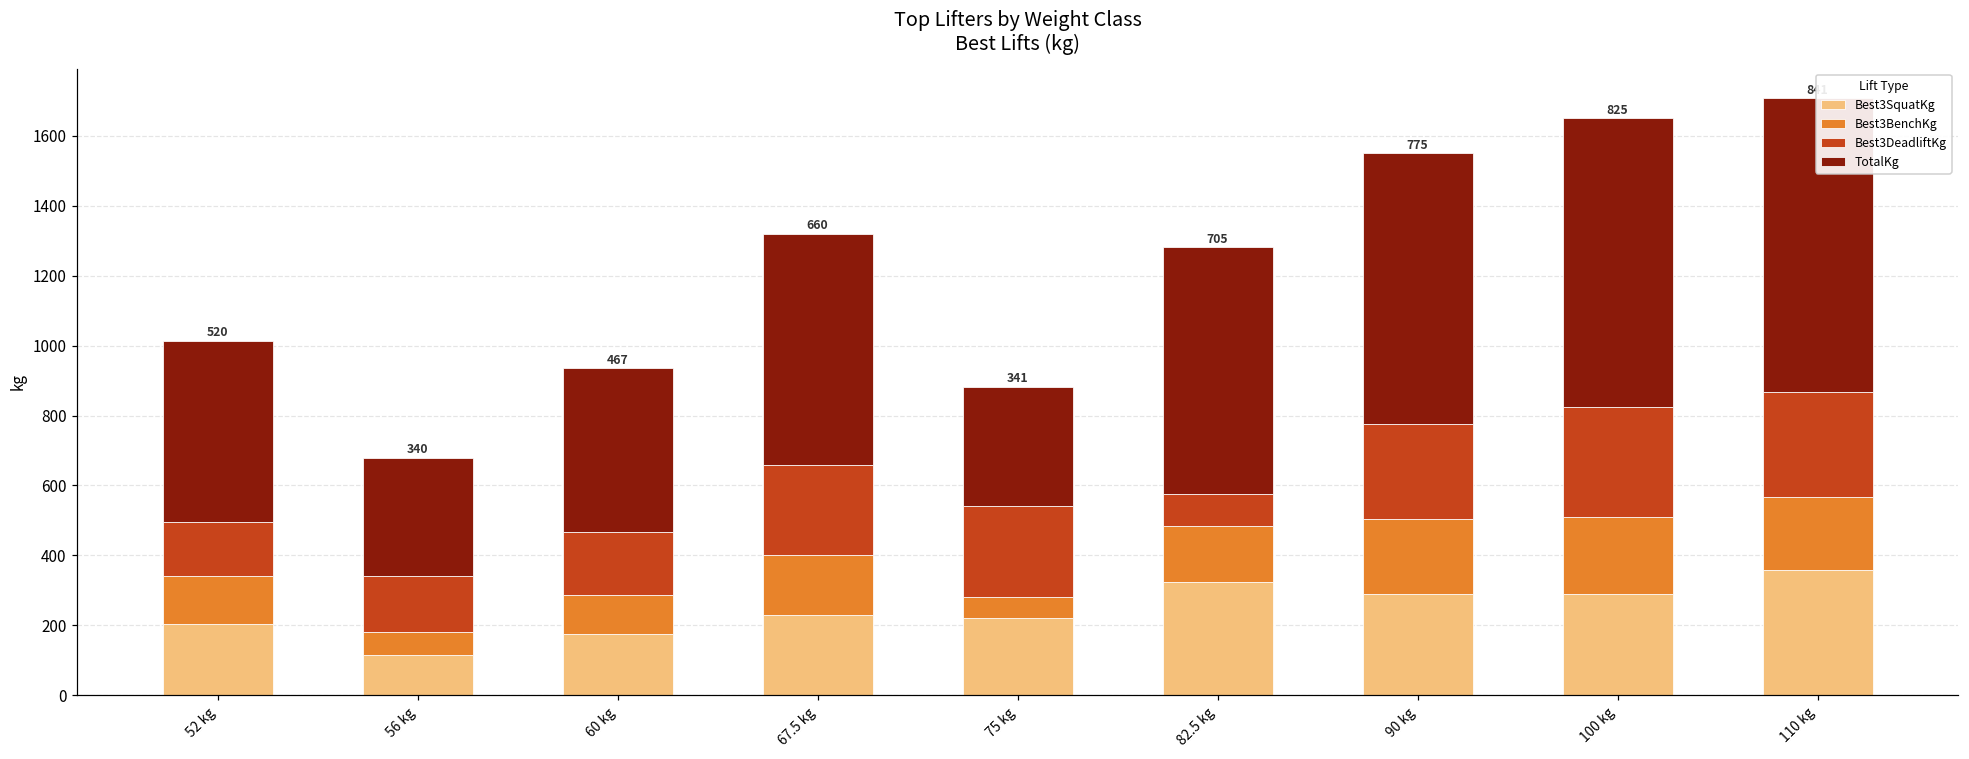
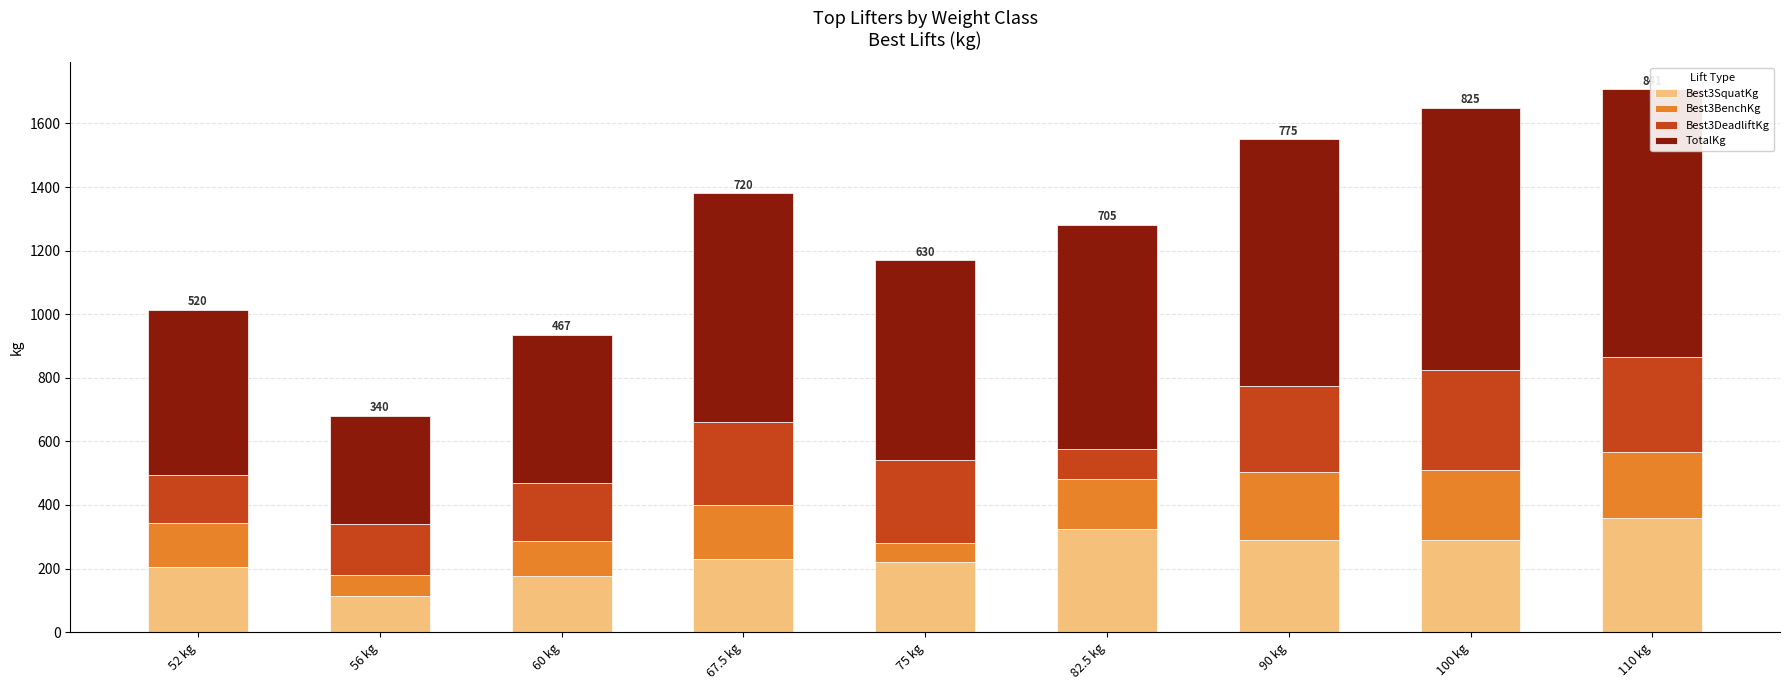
TotalKg, 67.5 kg: 660 -> 720
TotalKg, 75 kg: 341 -> 630
